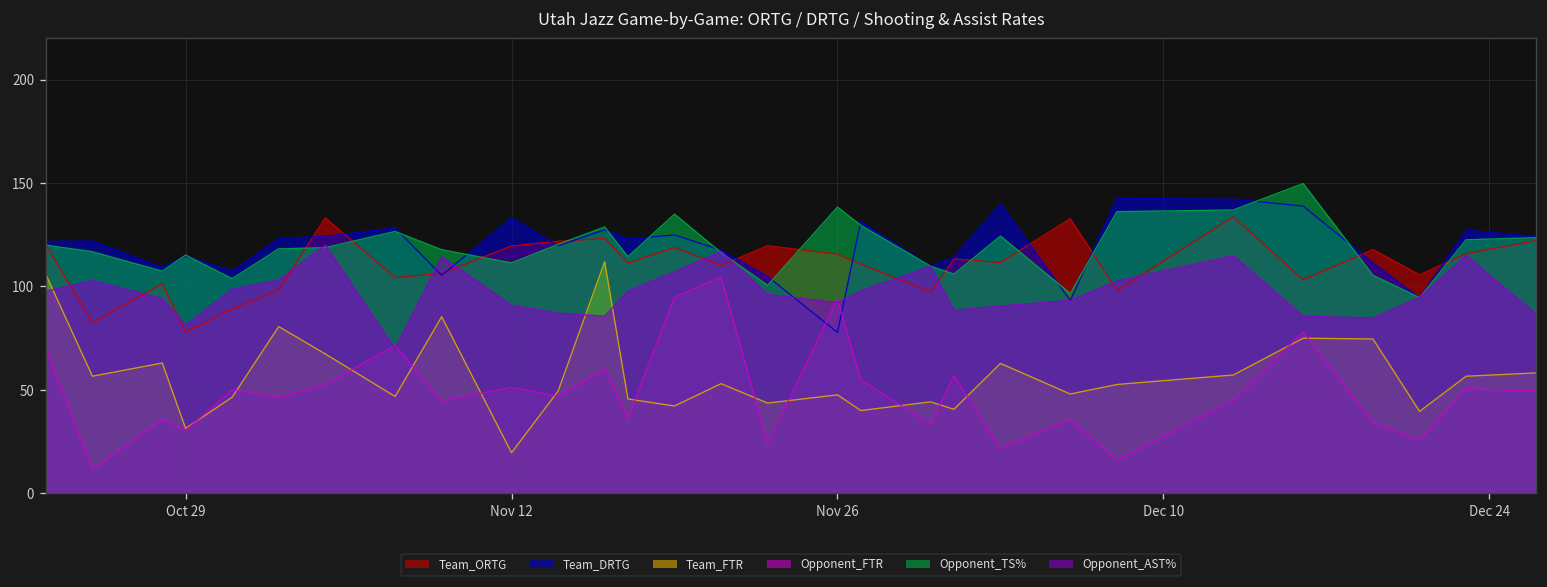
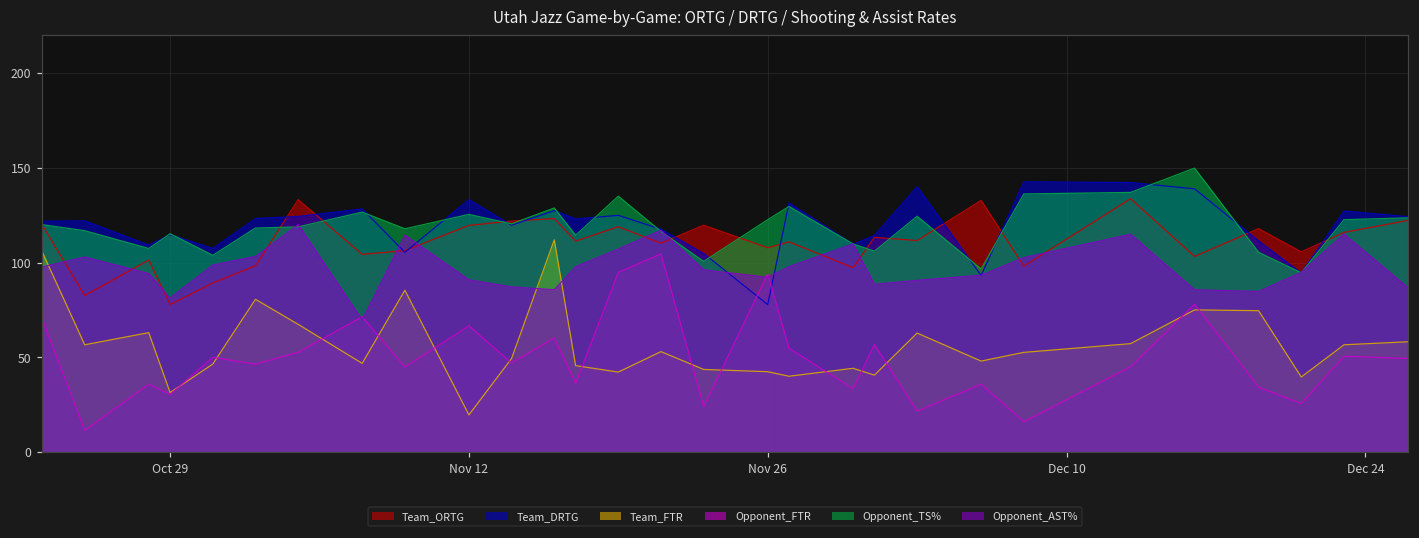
Opponent_FTR, Nov 12: 51 -> 67
Opponent_TS%, Nov 12: 111 -> 125
Team_ORTG, Nov 26: 116 -> 108
Team_FTR, Nov 26: 48 -> 42
Opponent_TS%, Nov 26: 138 -> 123
